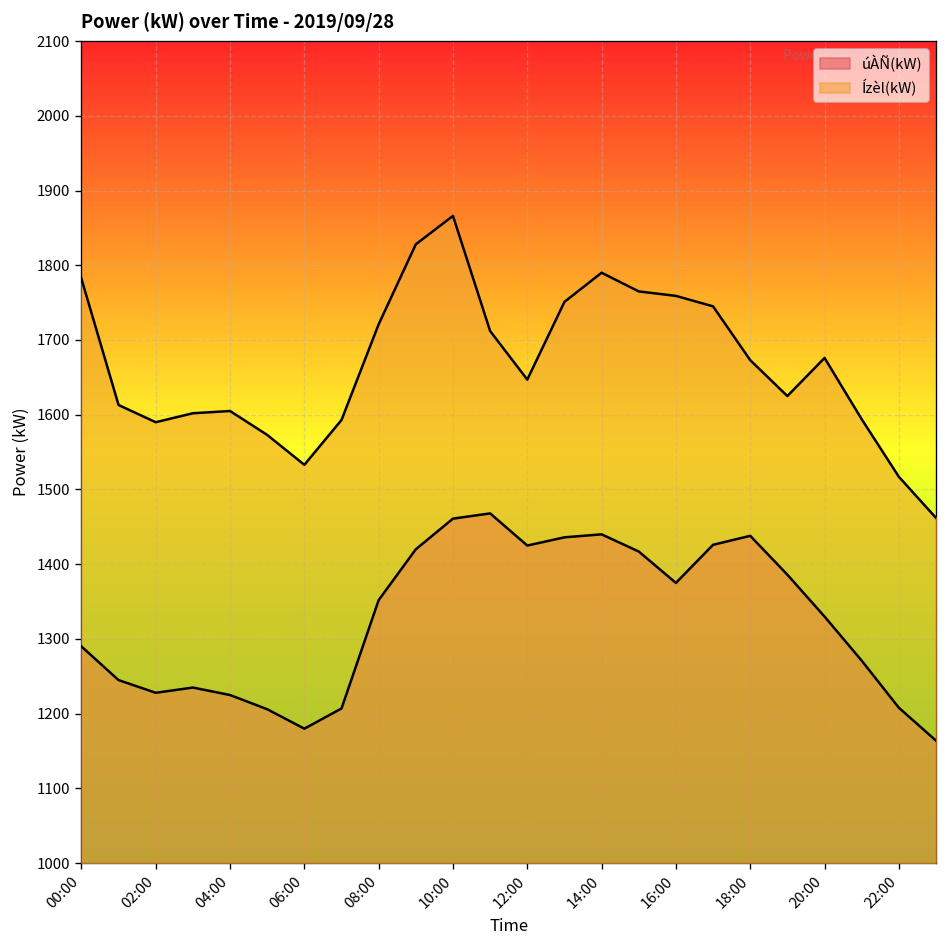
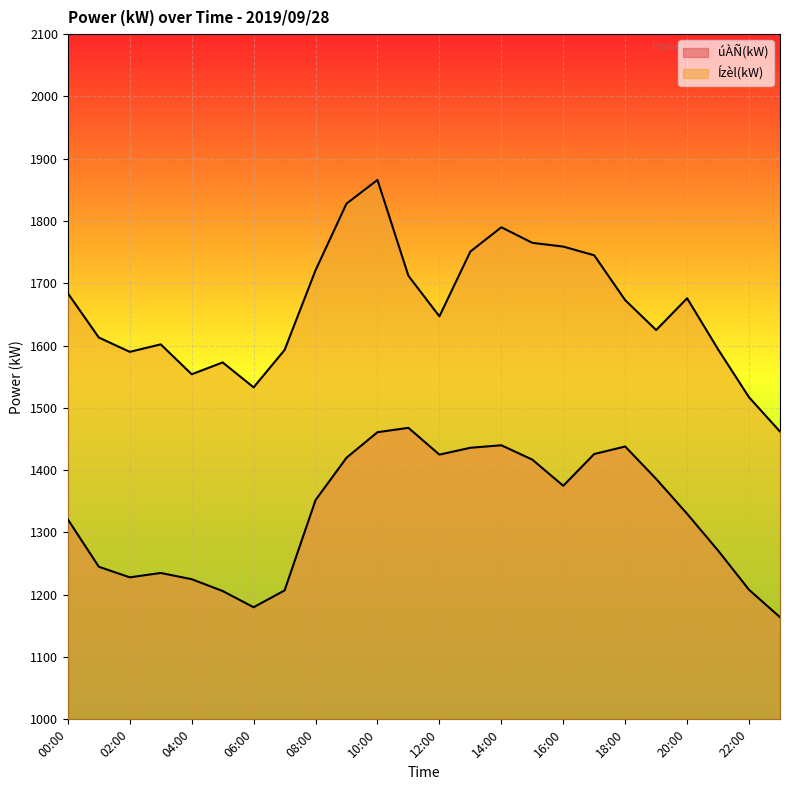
úÀÑ(kW), 00:00: 1290 -> 1320
Ízèl(kW), 00:00: 1780 -> 1680
Ízèl(kW), 04:00: 1610 -> 1550
